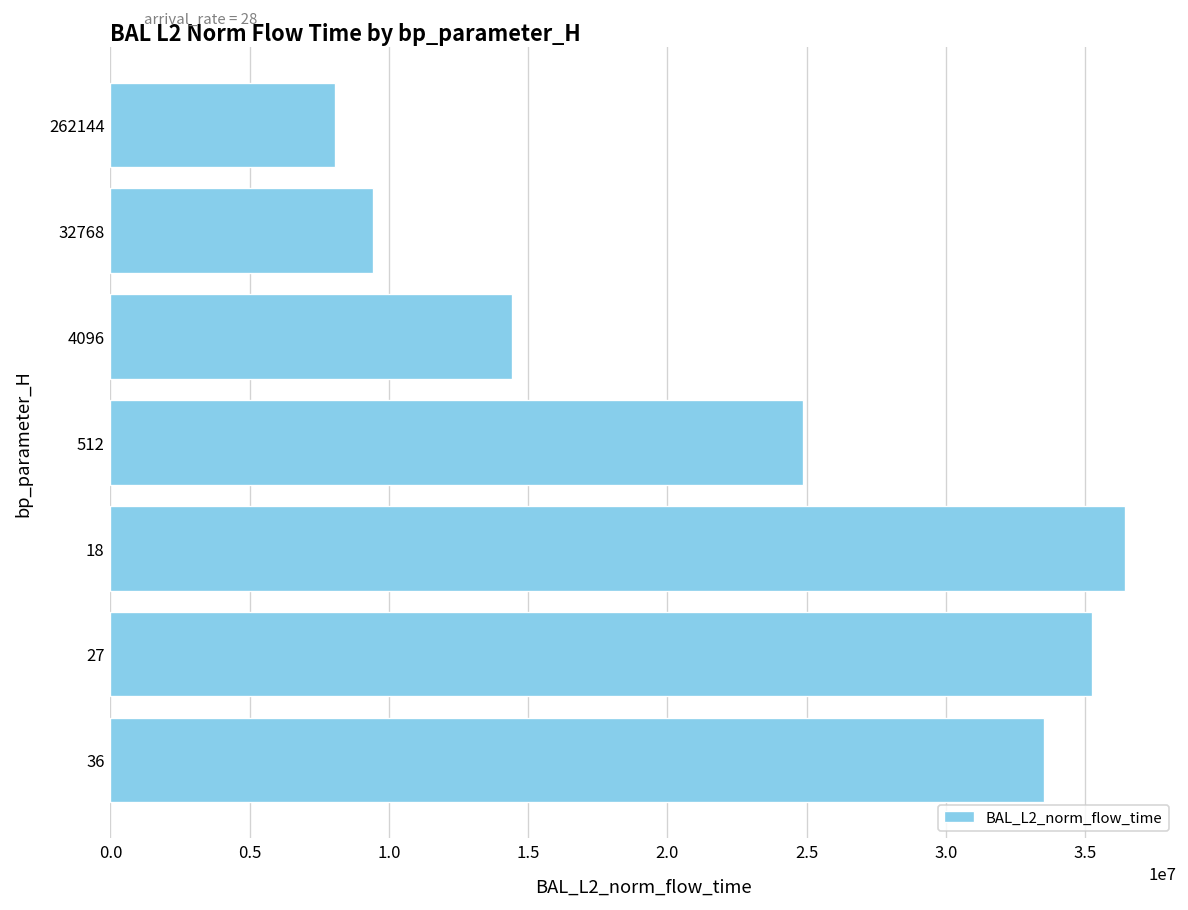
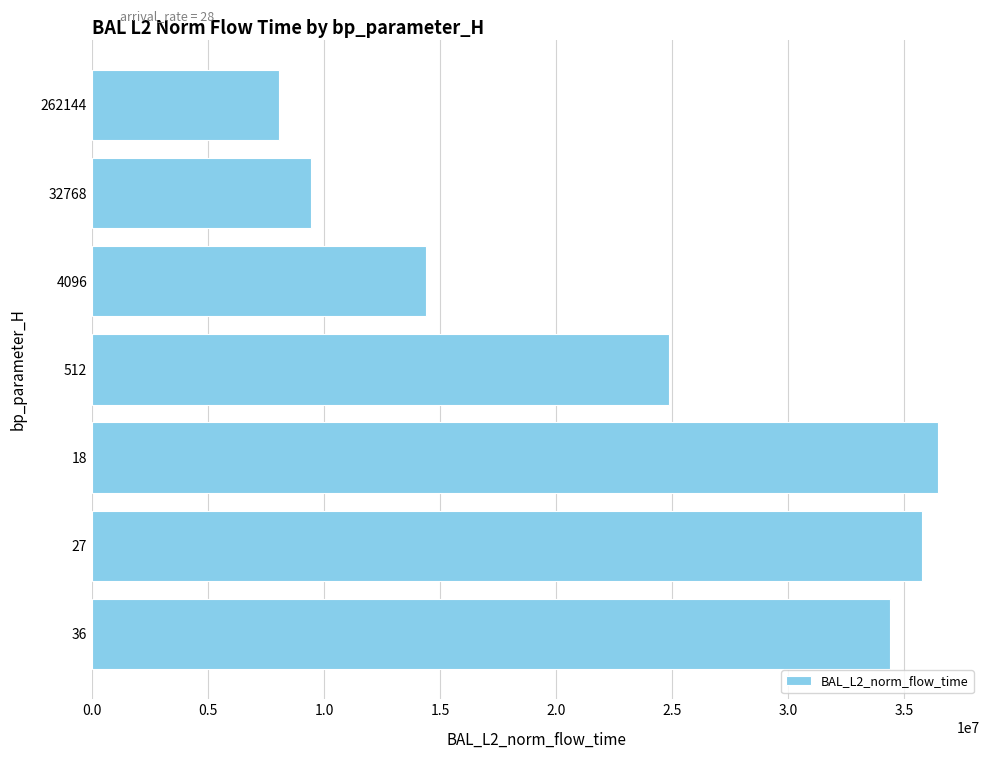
27: 35200000 -> 35800000
36: 33500000 -> 34400000
